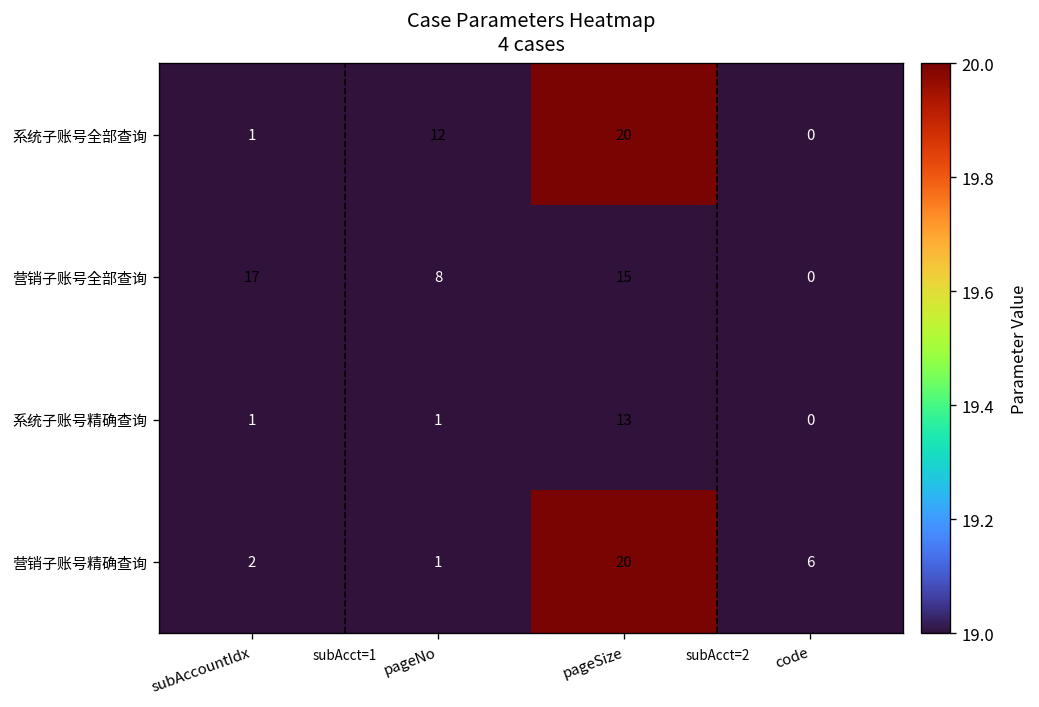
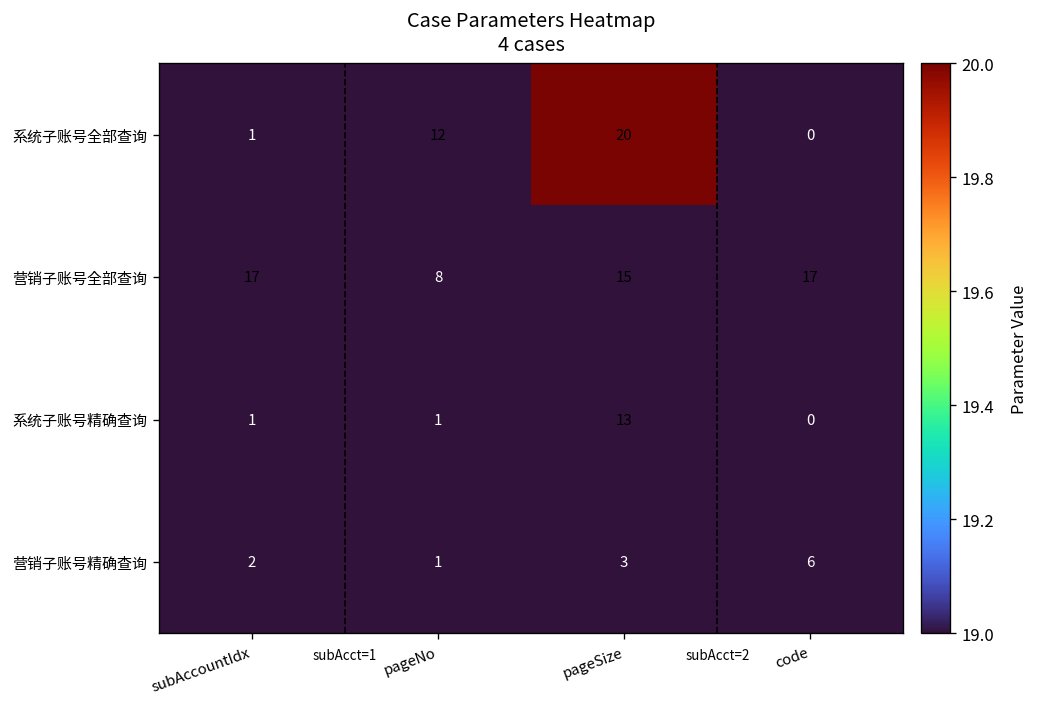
营销子账号全部查询, code: 0 -> 17
营销子账号精确查询, pageSize: 20 -> 3
